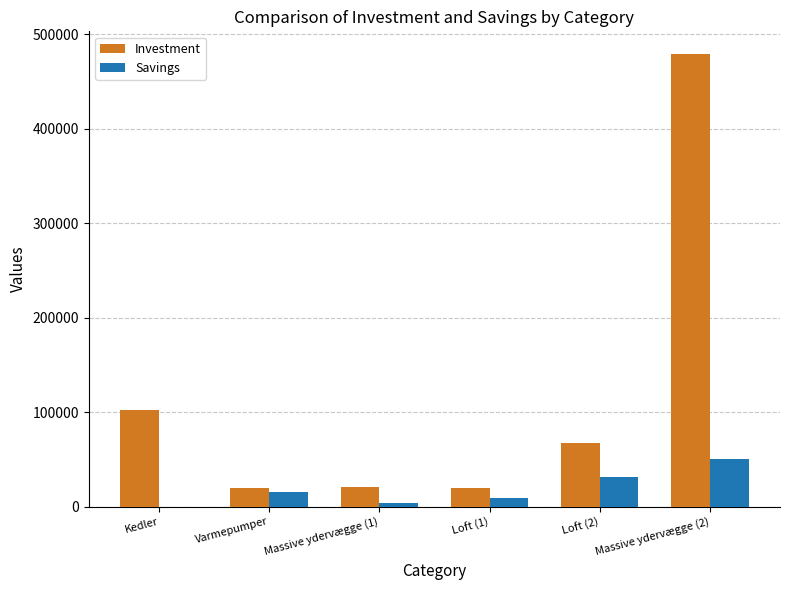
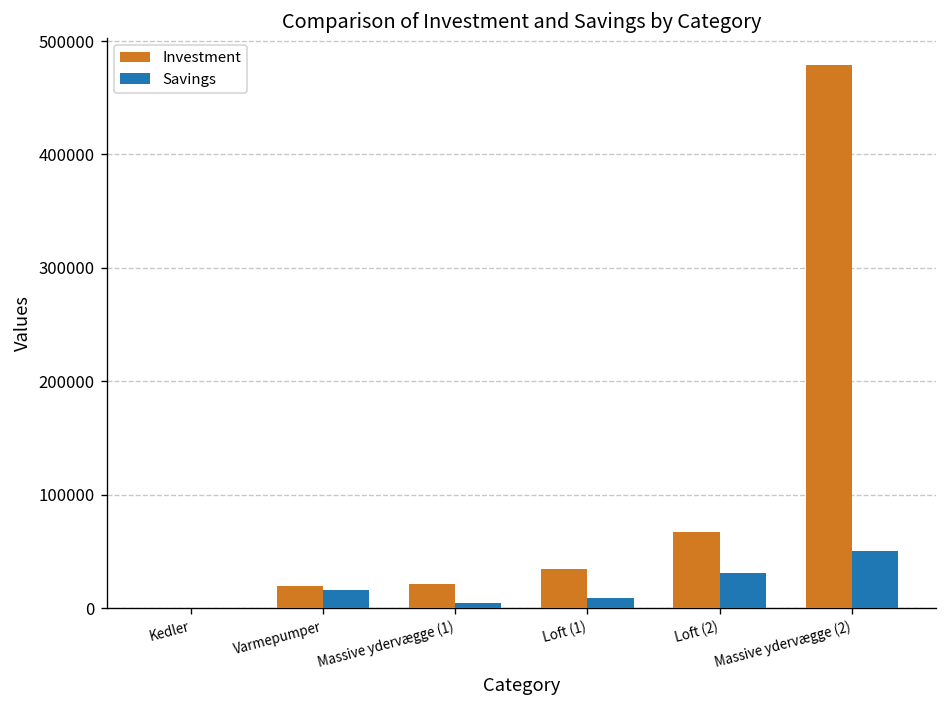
Investment, Kedler: 100000 -> 0
Investment, Loft (1): 20000 -> 30000
